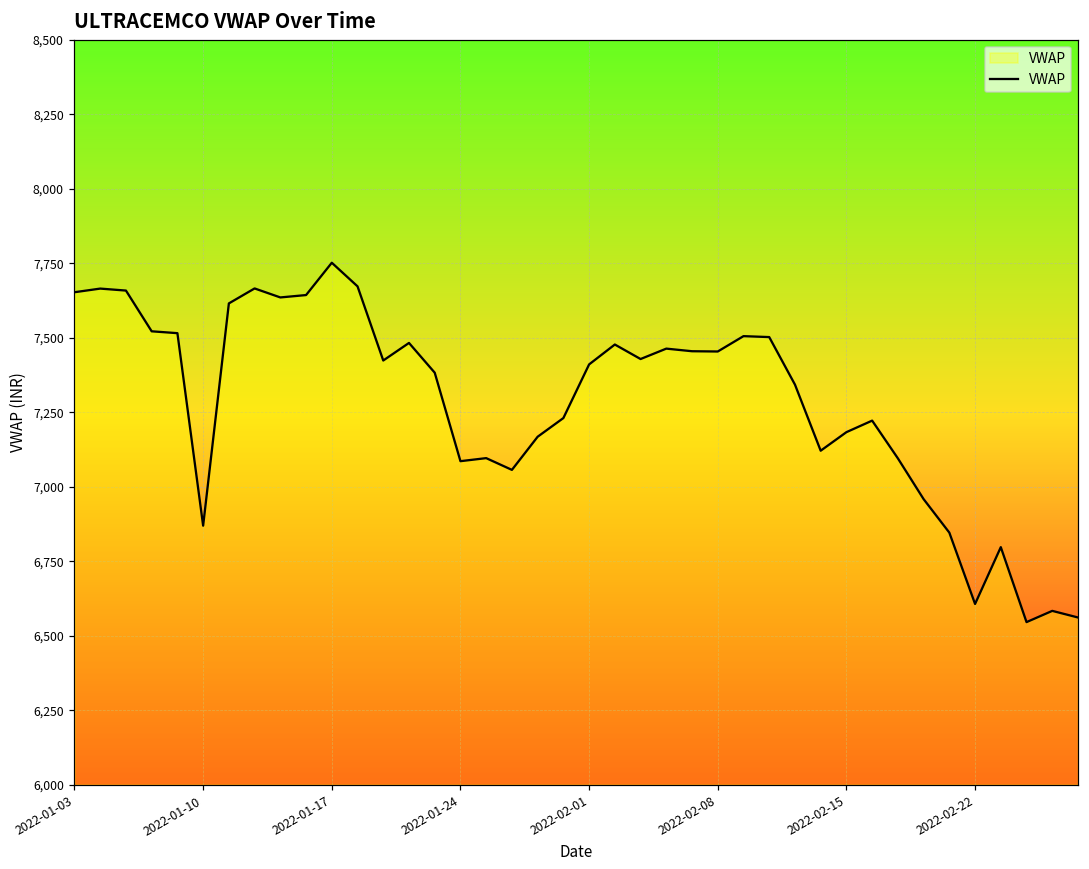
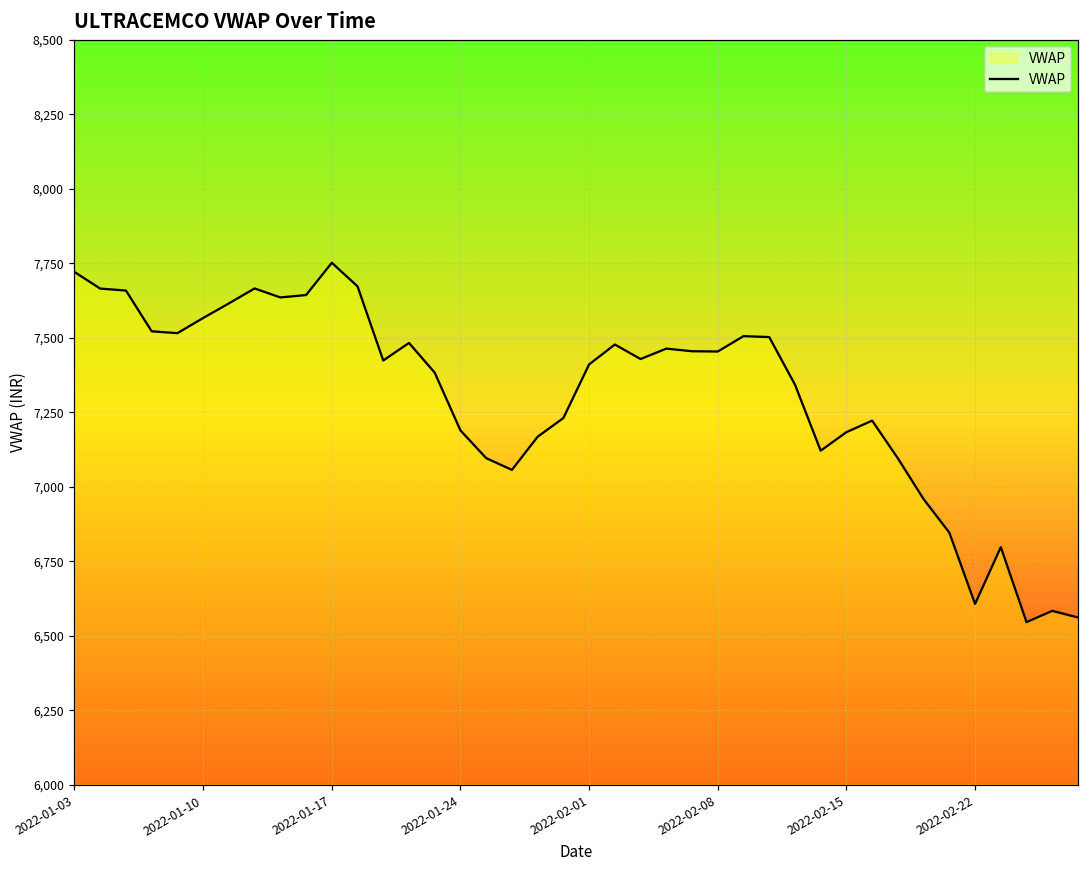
2022-01-03: 7,650 -> 7,720
2022-01-10: 6,870 -> 7,570
2022-01-24: 7,090 -> 7,190
